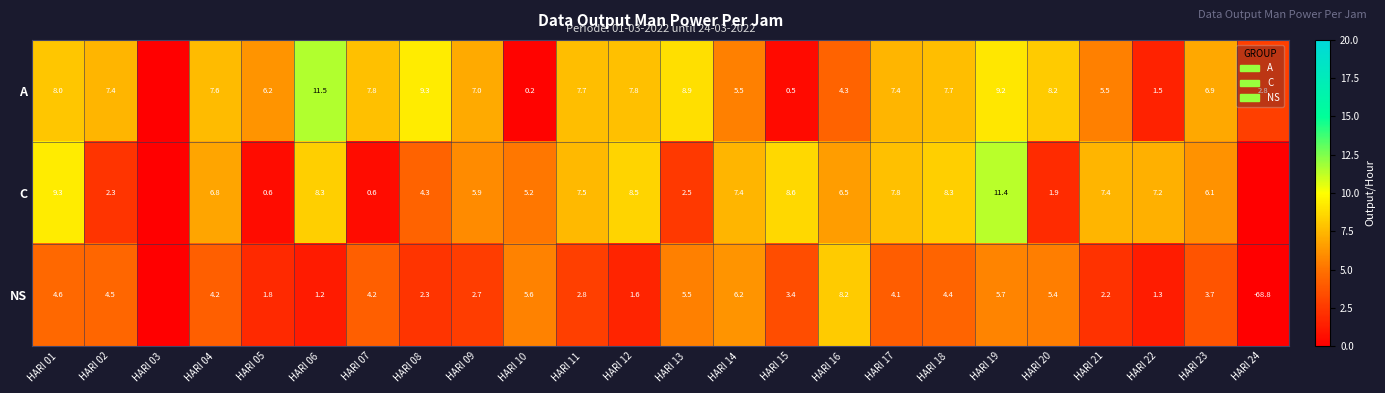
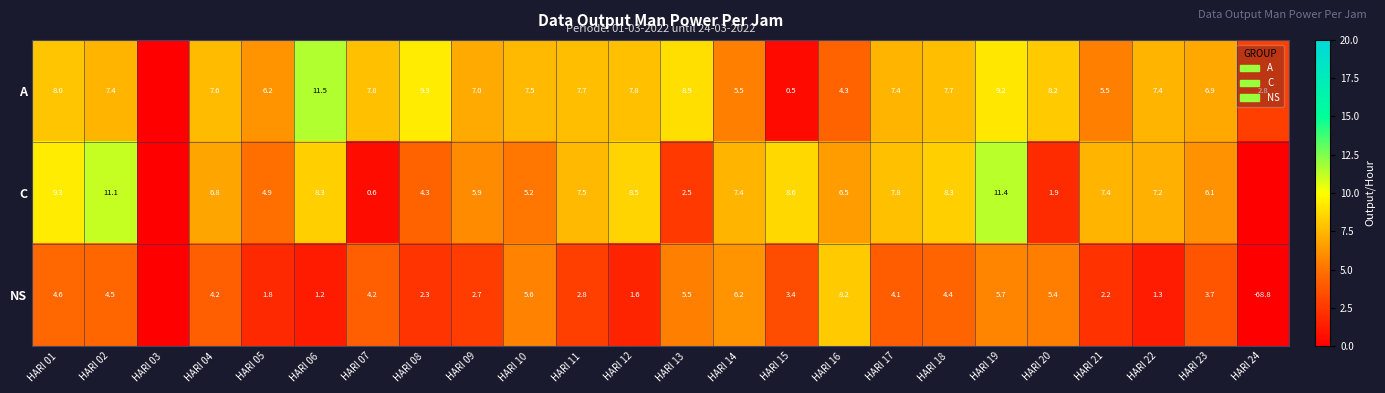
A, HARI 10: 0.2 -> 7.5
A, HARI 22: 1.5 -> 7.4
C, HARI 02: 2.3 -> 11.1
C, HARI 05: 0.6 -> 4.9
